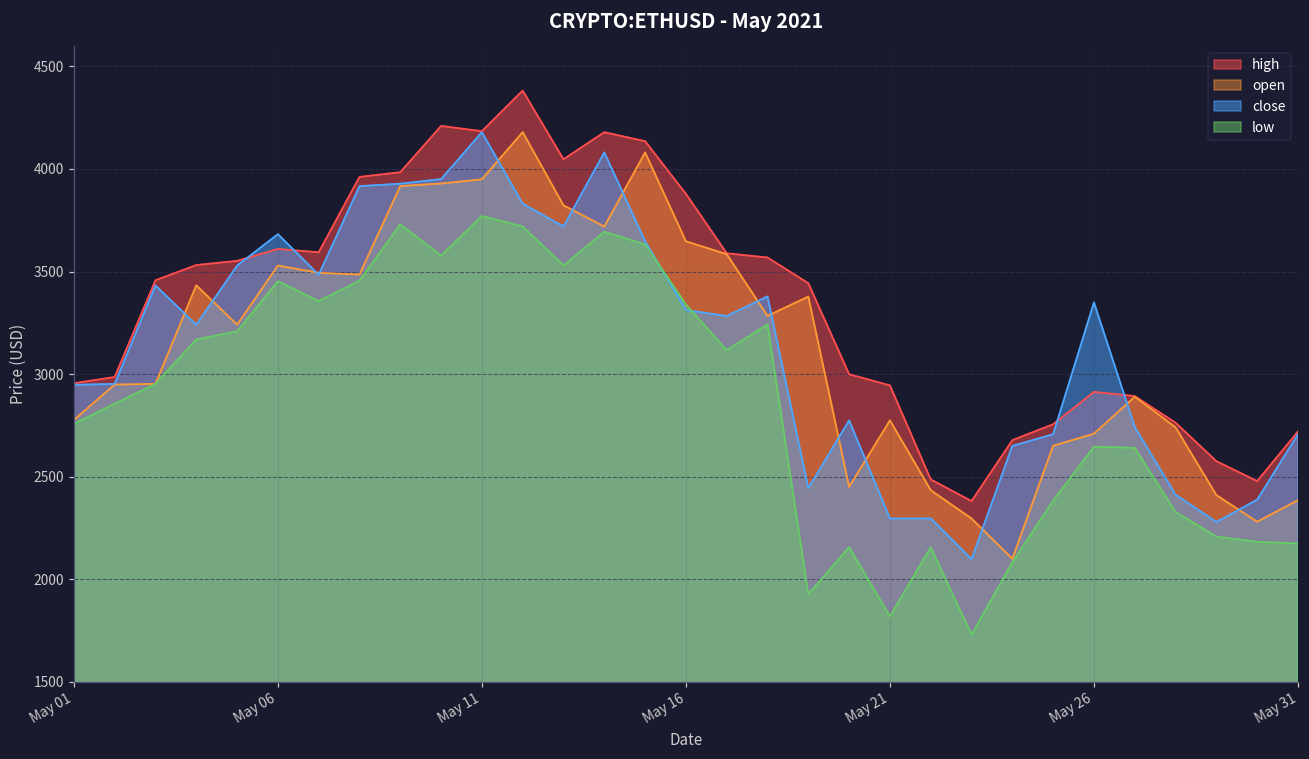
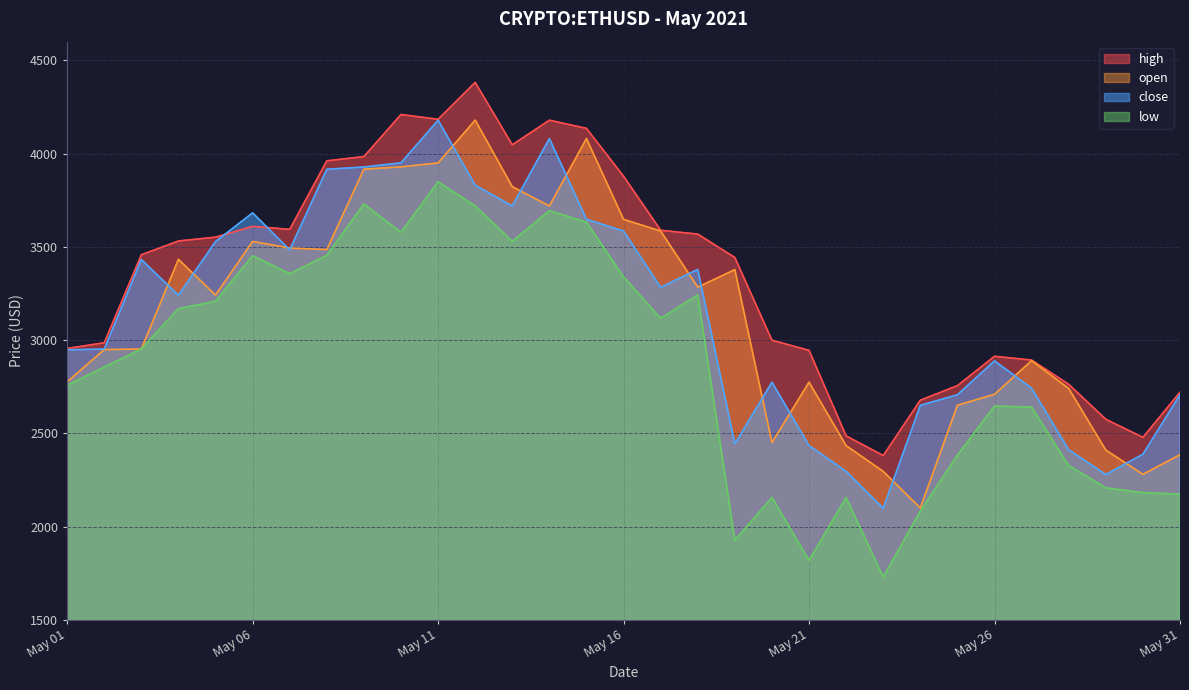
low, May 11: 3770 -> 3850
close, May 16: 3310 -> 3580
close, May 21: 2300 -> 2430
close, May 26: 3350 -> 2890
